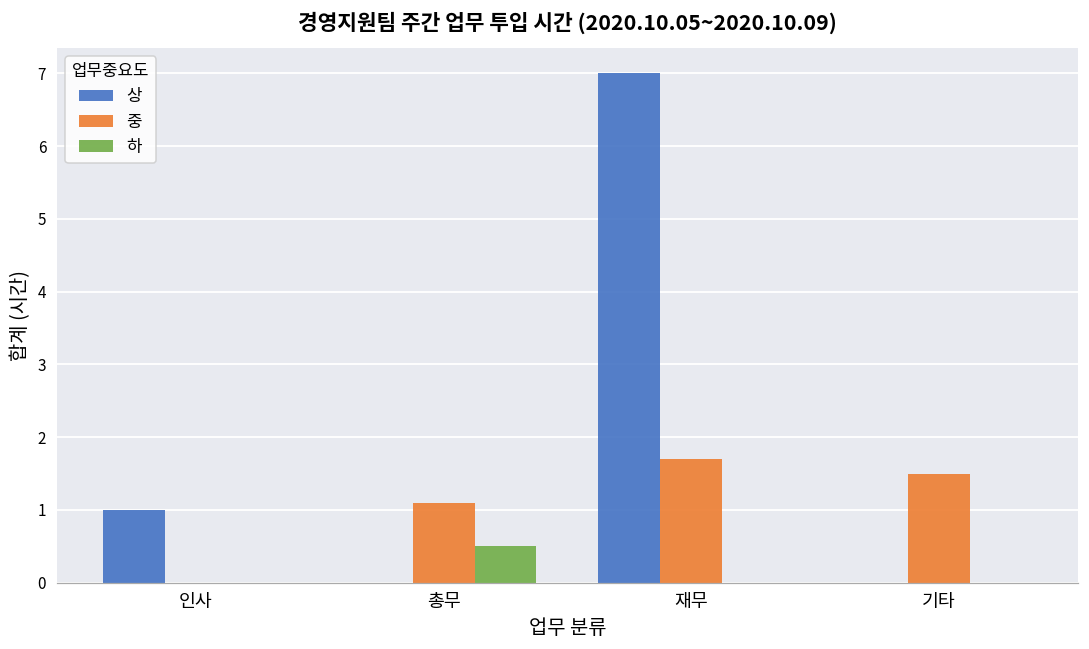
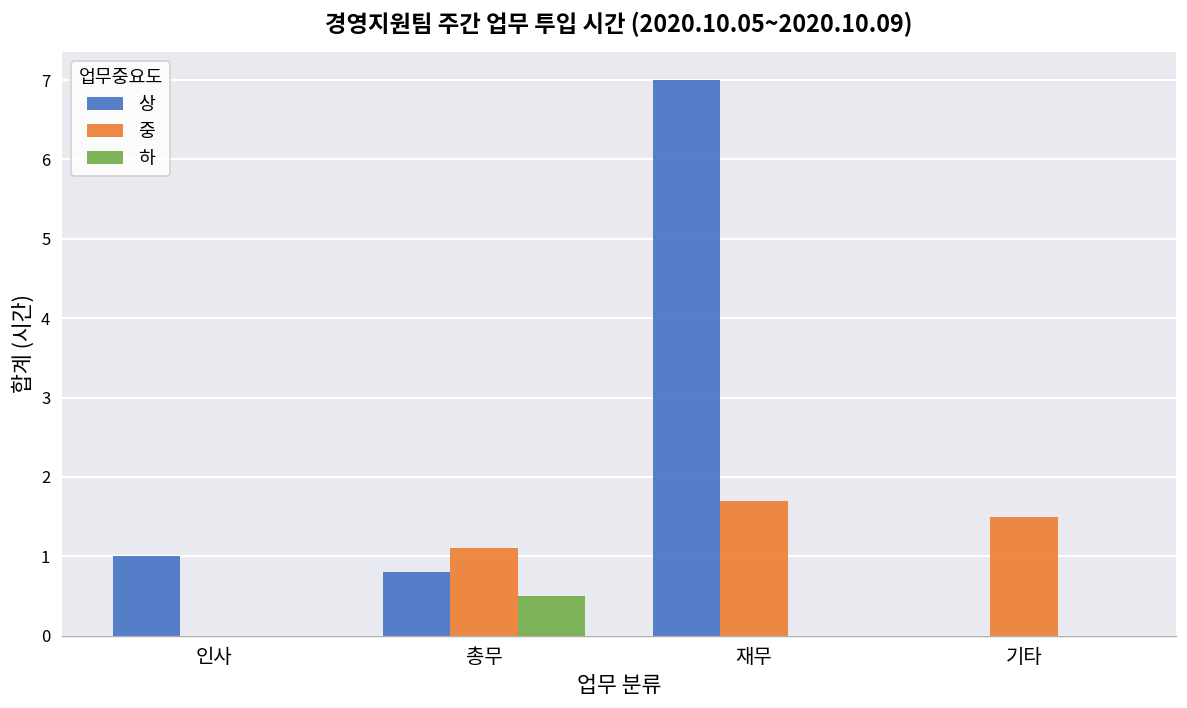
상, 총무: 0.0 -> 0.8
